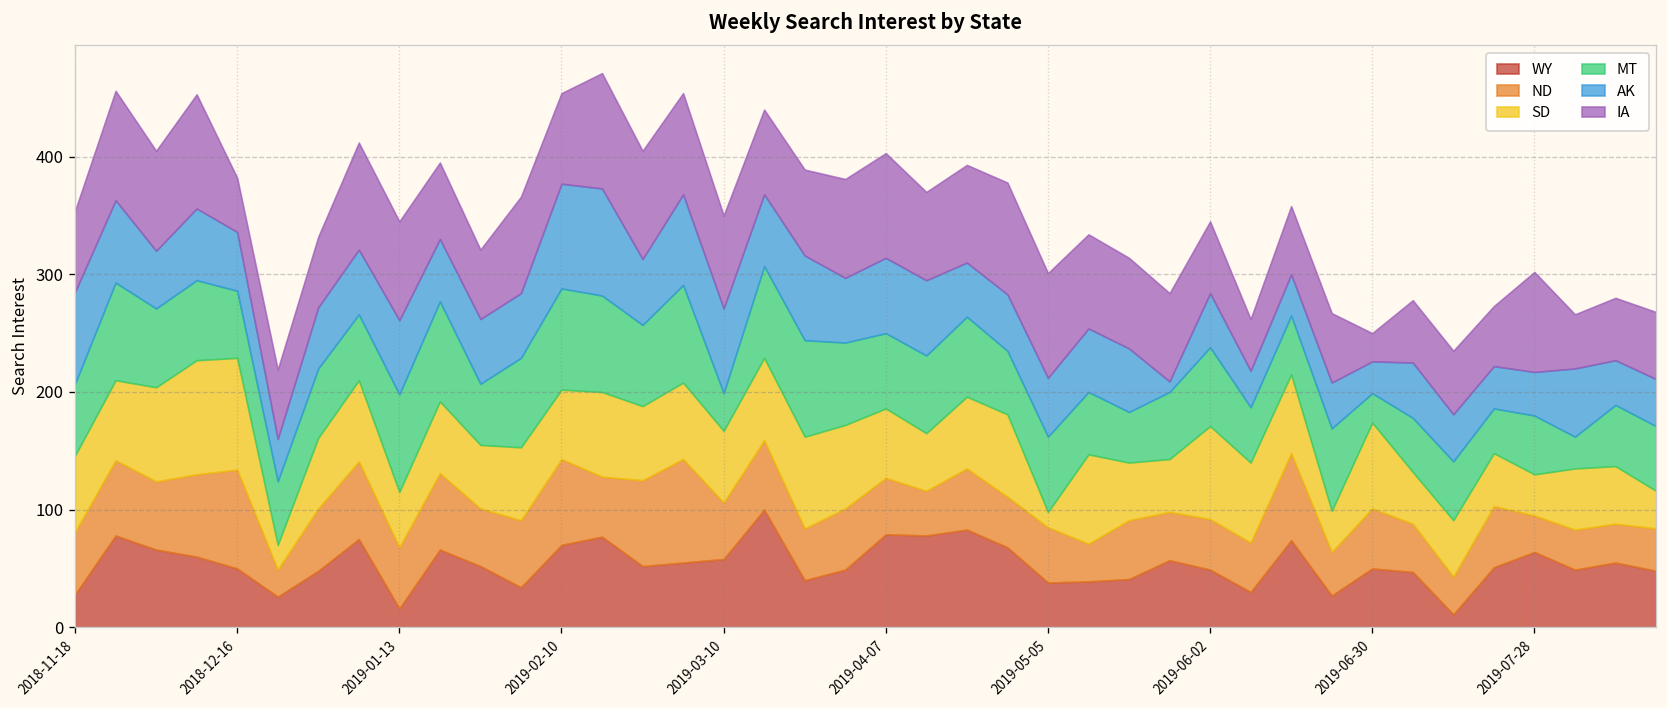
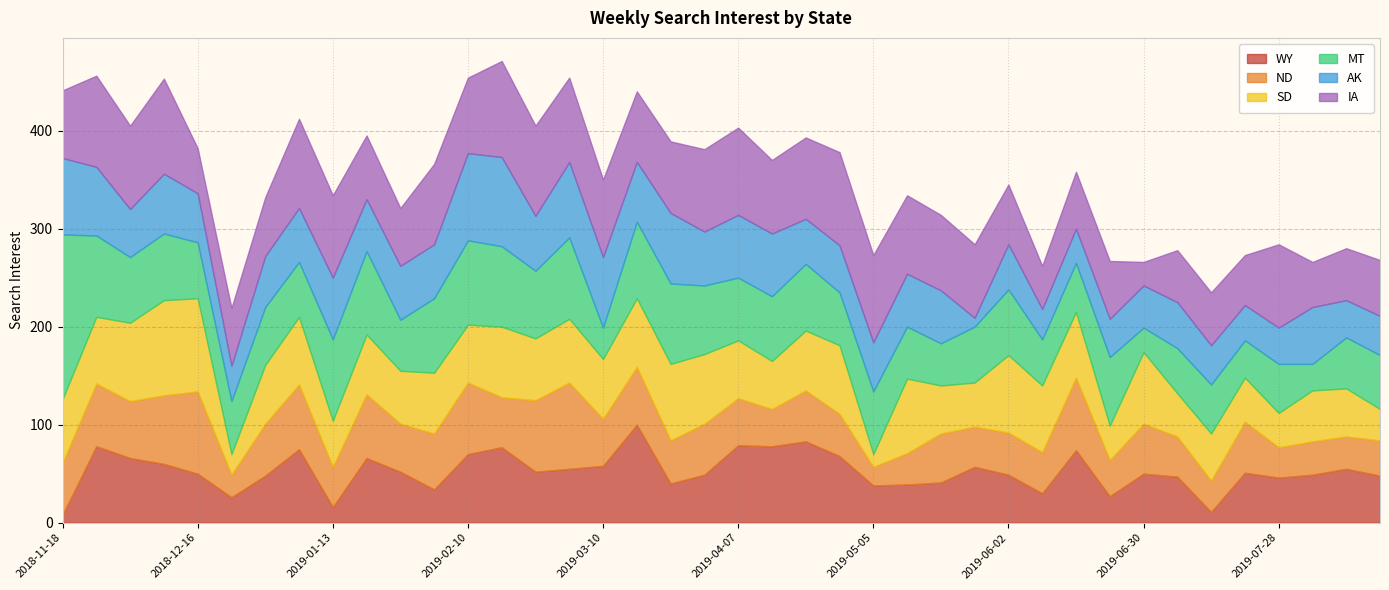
WY, 2018-11-18: 30 -> 10
MT, 2018-11-18: 60 -> 170
ND, 2019-01-13: 50 -> 40
ND, 2019-05-05: 50 -> 20
AK, 2019-06-30: 30 -> 40
WY, 2019-07-28: 60 -> 50
